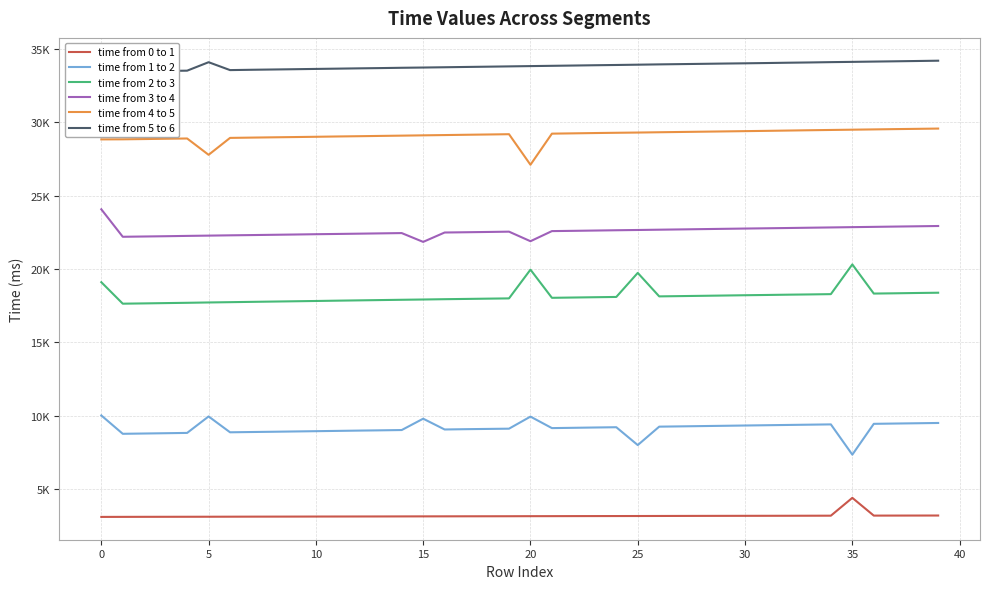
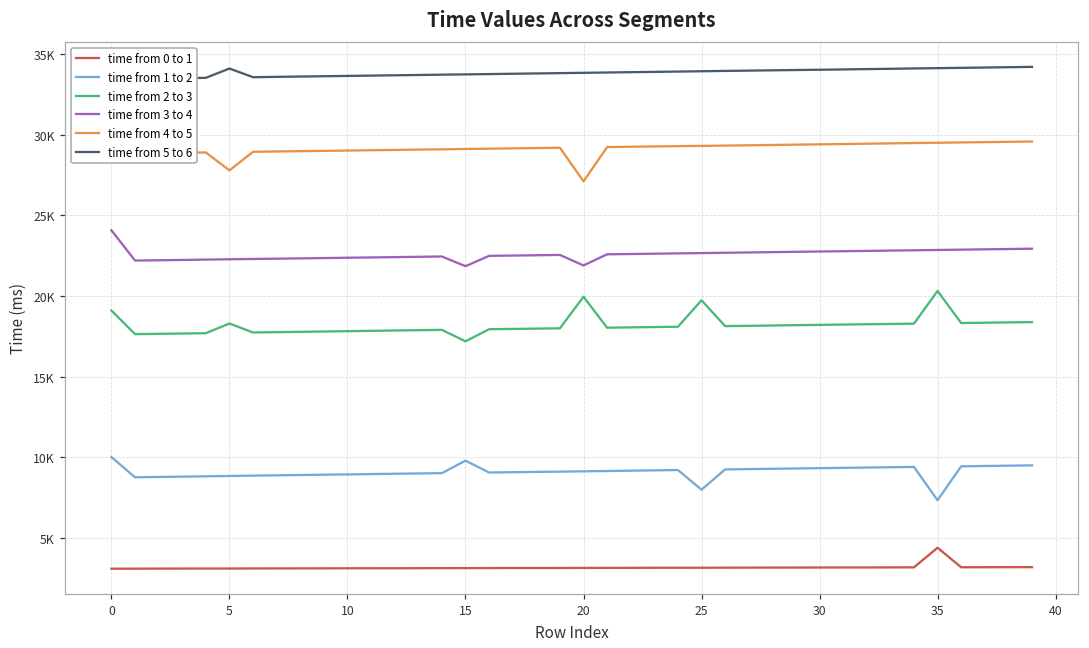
time from 1 to 2, 5: 9900 -> 8800
time from 2 to 3, 5: 17700 -> 18300
time from 2 to 3, 15: 17900 -> 17200
time from 1 to 2, 20: 9900 -> 9100
